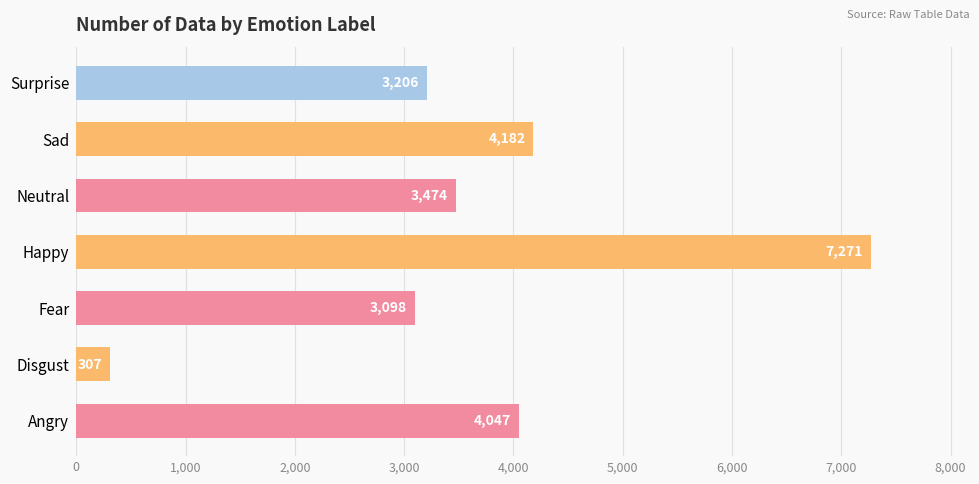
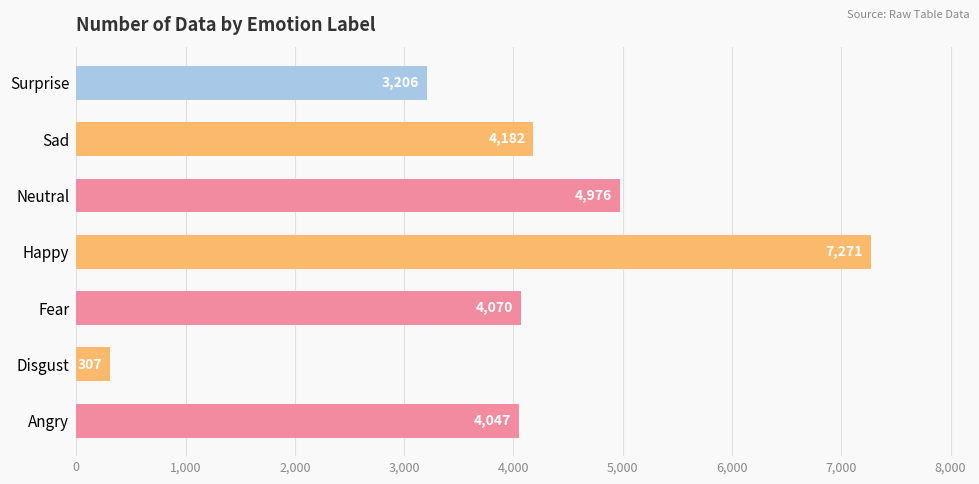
Neutral: 3,474 -> 4,976
Fear: 3,098 -> 4,070
